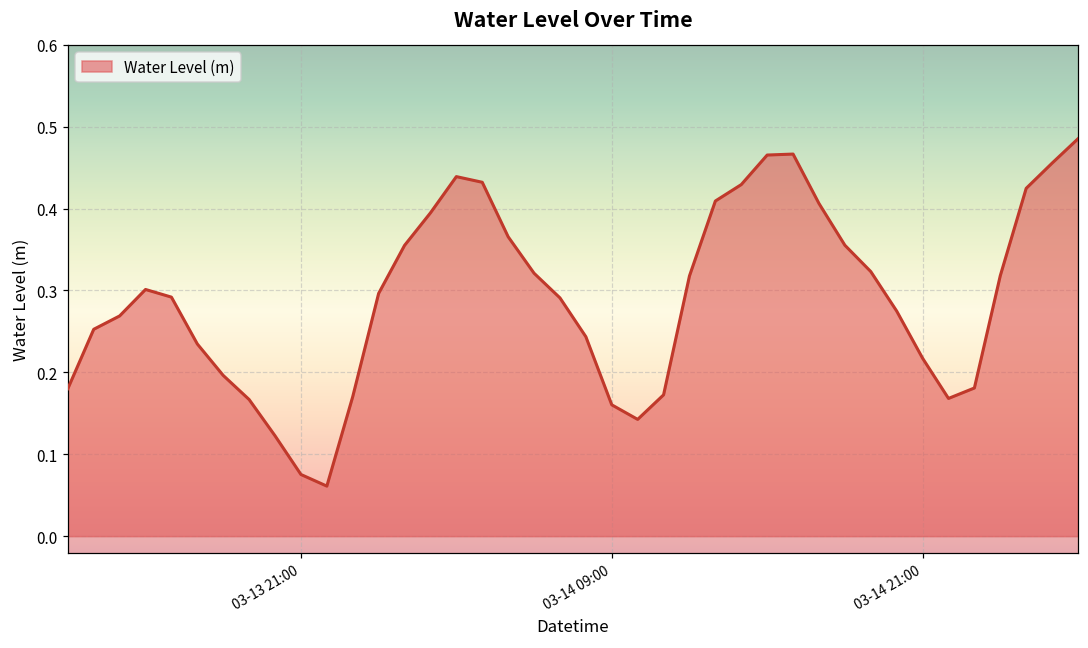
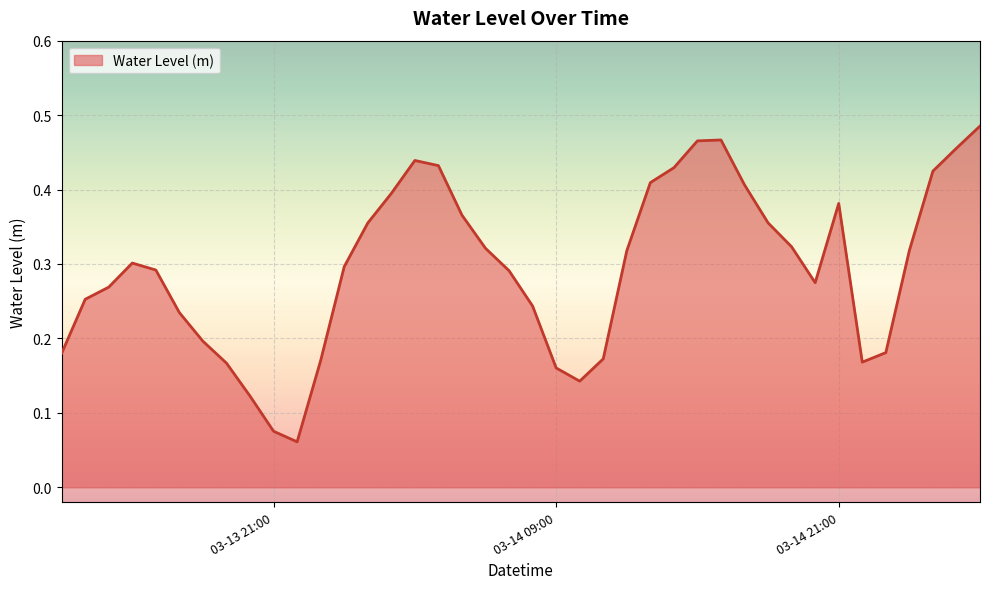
03-14 21:00: 0.22 -> 0.38
